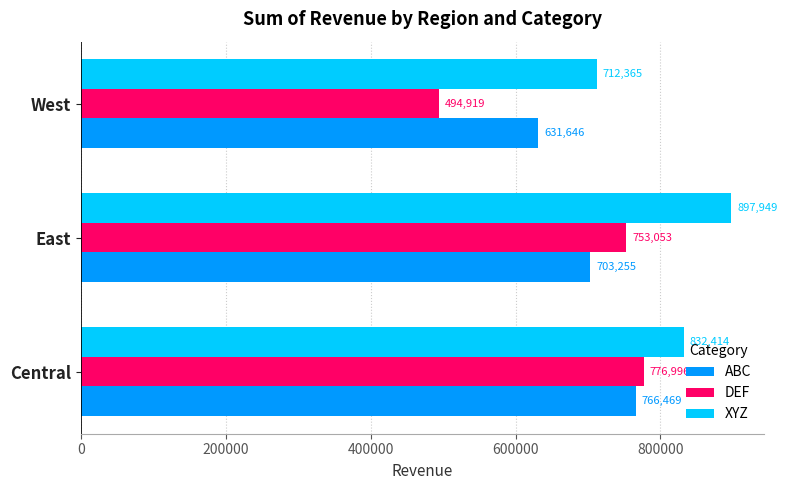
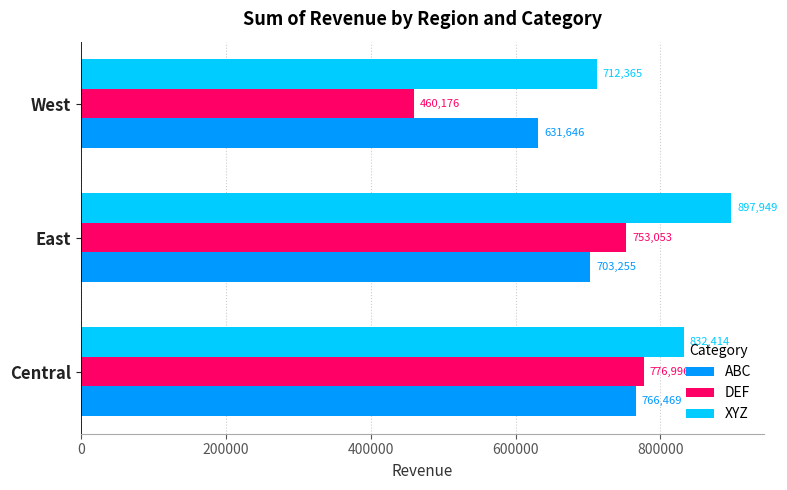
DEF, West: 494,919 -> 460,176
